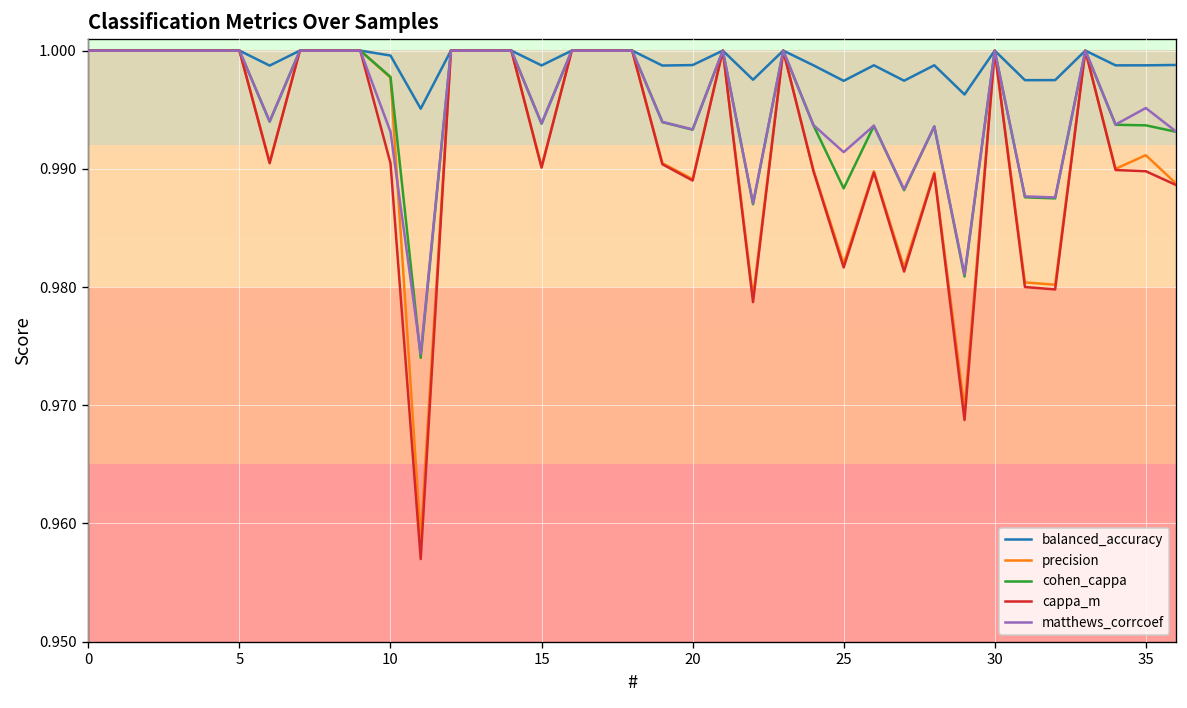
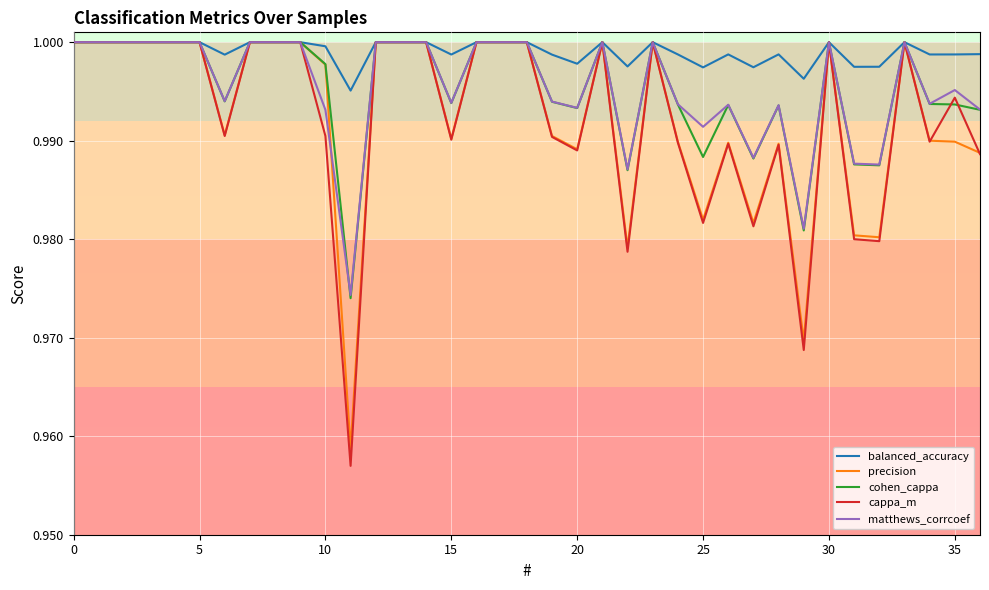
balanced_accuracy, 20: 0.999 -> 0.998
precision, 35: 0.991 -> 0.990
cappa_m, 35: 0.990 -> 0.994
